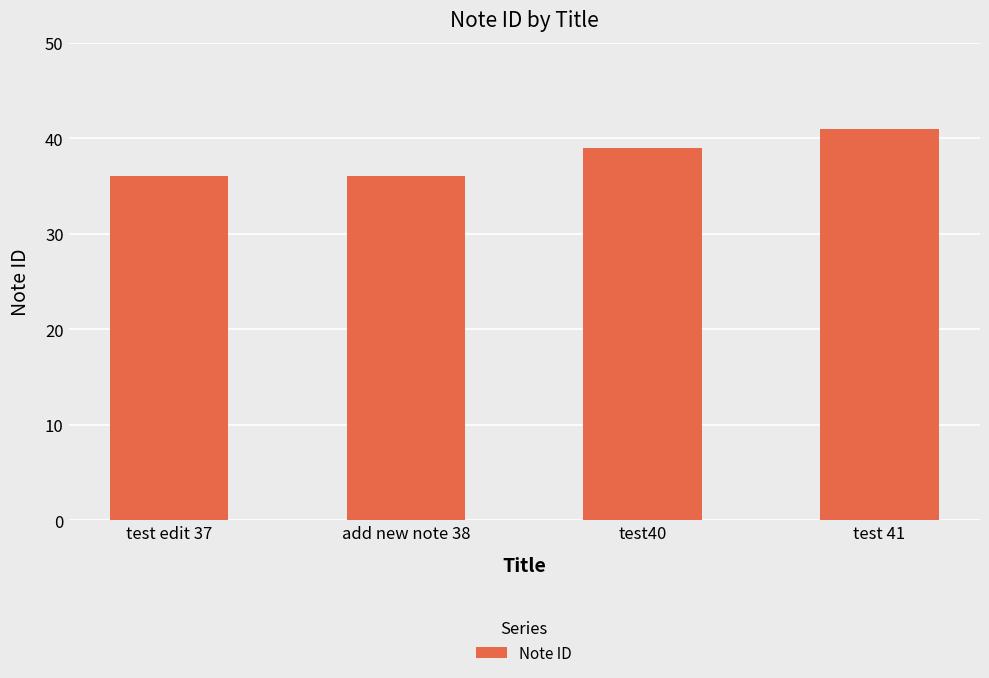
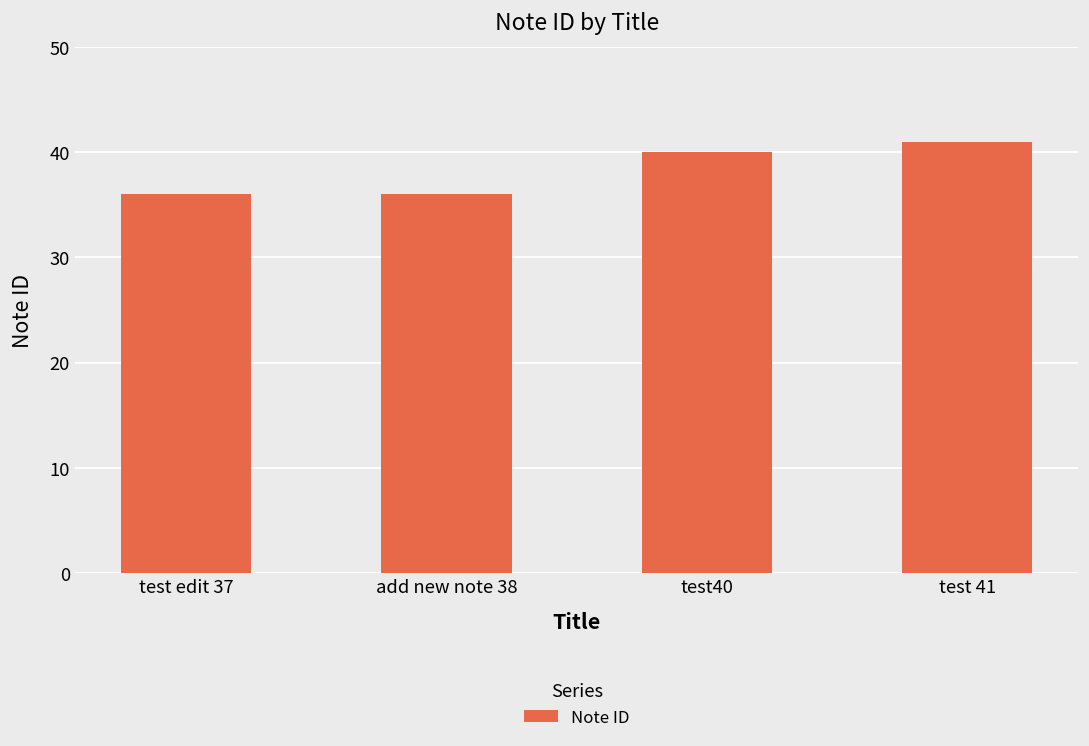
test40: 39 -> 40
